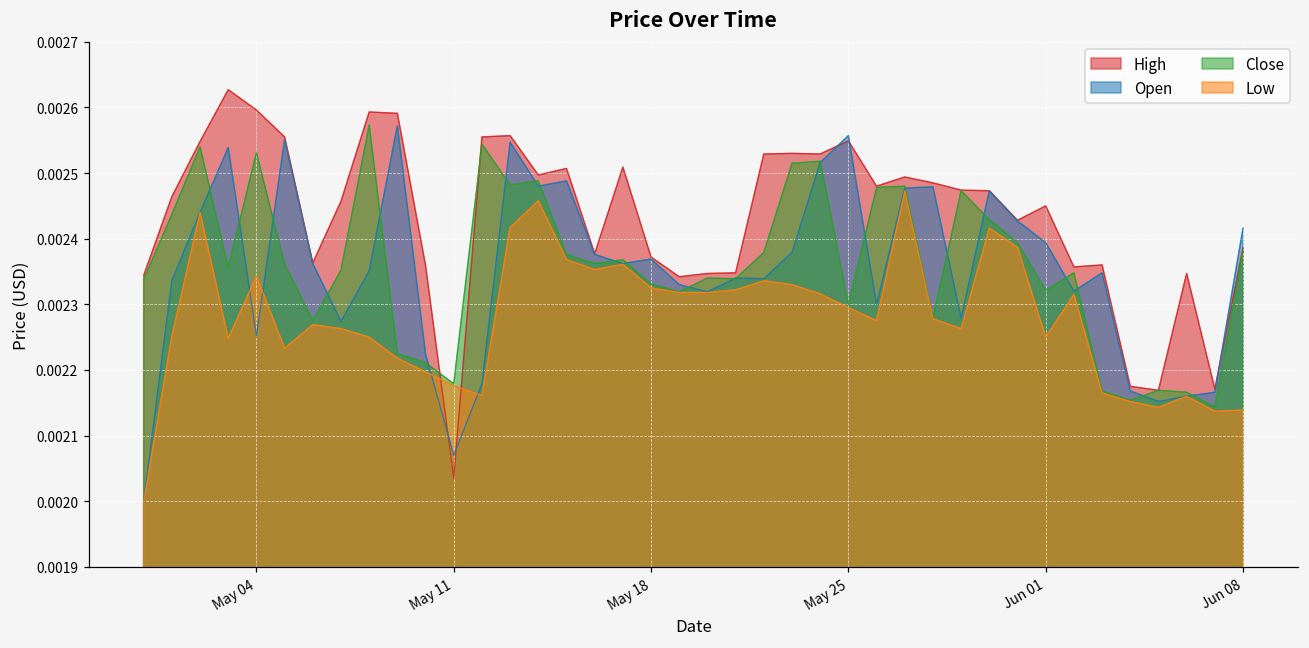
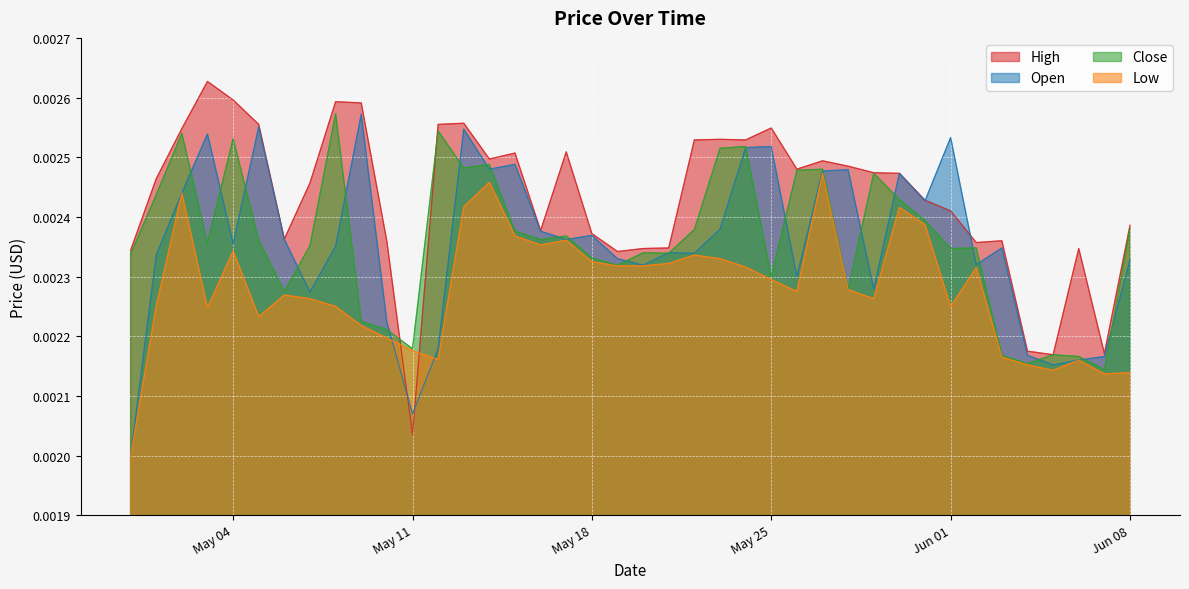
Open, May 04: 0.00225 -> 0.00236
Open, May 25: 0.00256 -> 0.00252
High, Jun 01: 0.00245 -> 0.00241
Open, Jun 01: 0.00239 -> 0.00253
Close, Jun 01: 0.00232 -> 0.00235
Open, Jun 08: 0.00242 -> 0.00233
